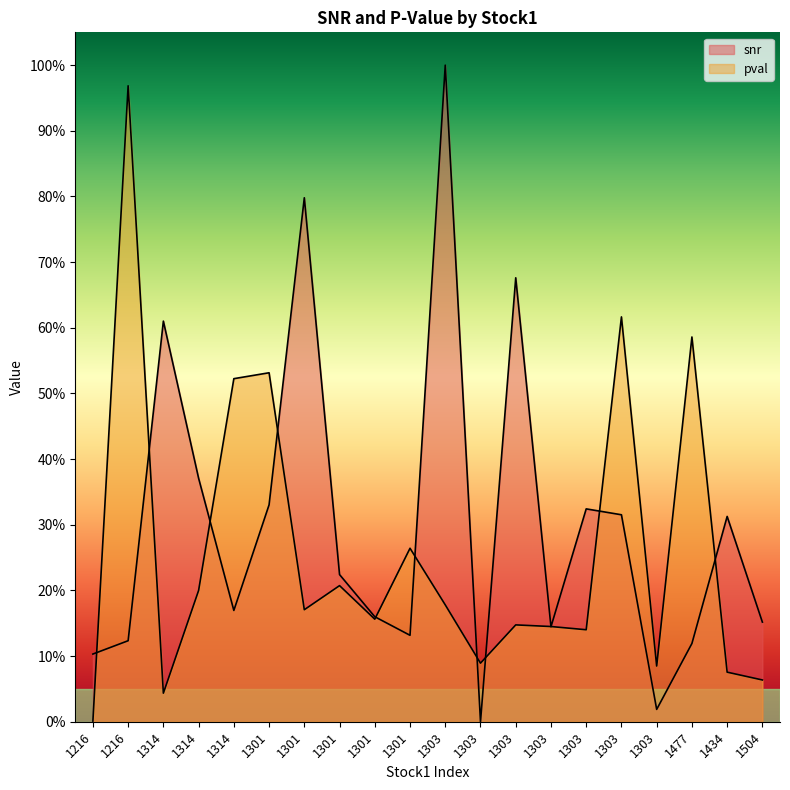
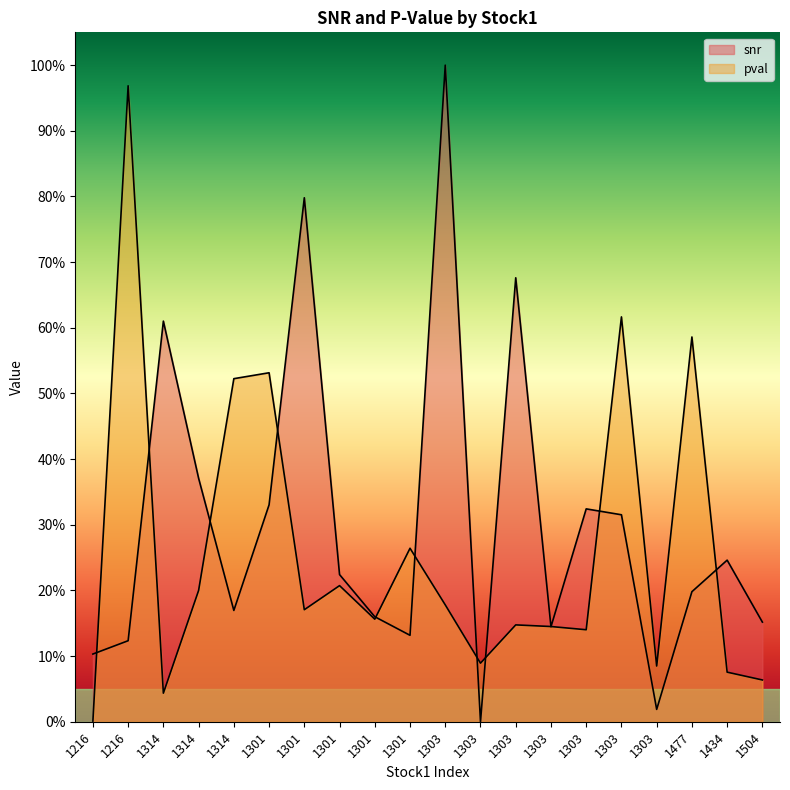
snr, 1477: 12% -> 20%
snr, 1434: 31% -> 25%
